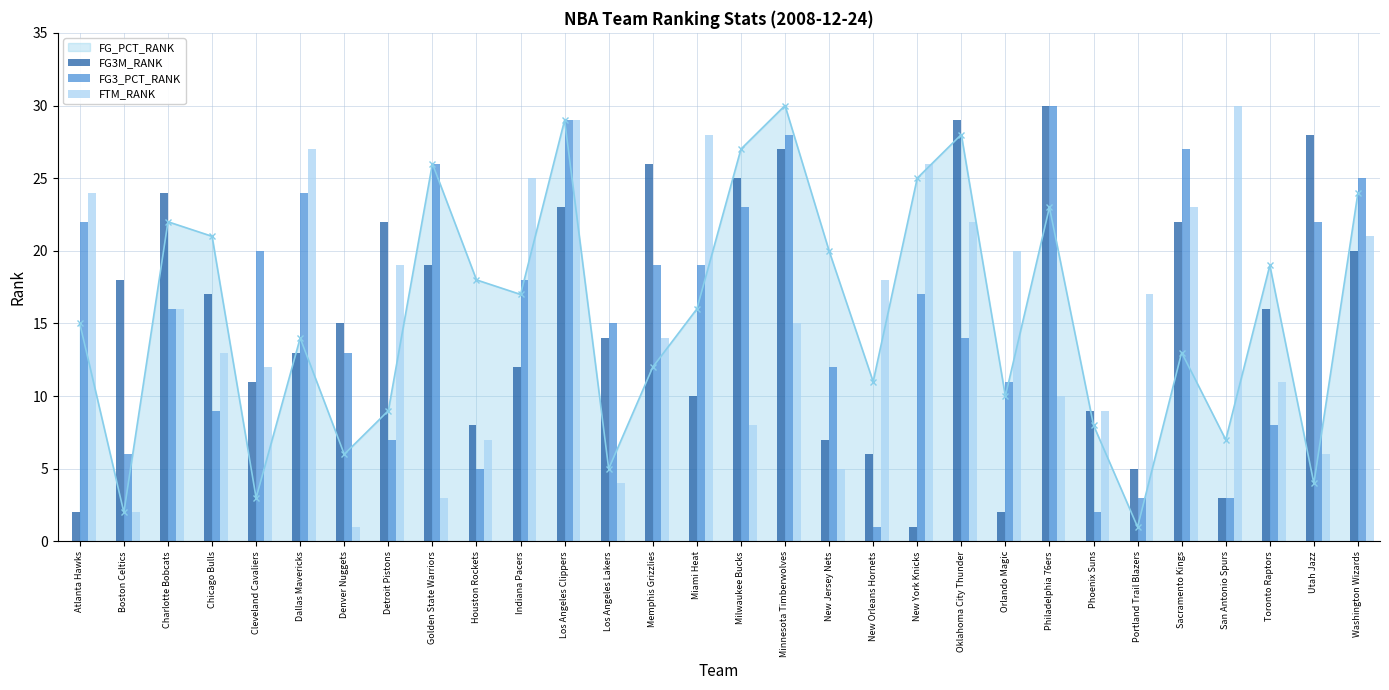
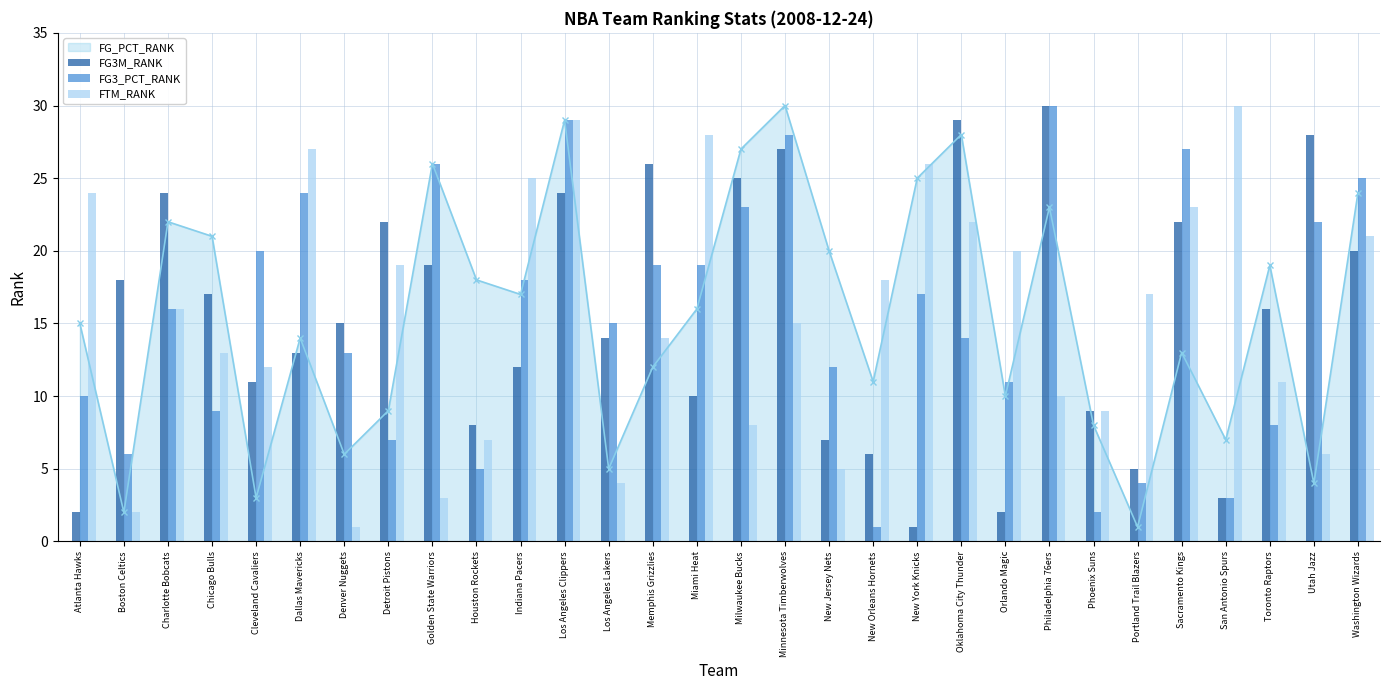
FG3_PCT_RANK, Atlanta Hawks: 22 -> 10
FG3M_RANK, Los Angeles Clippers: 23 -> 24
FG3_PCT_RANK, Portland Trail Blazers: 3 -> 4
